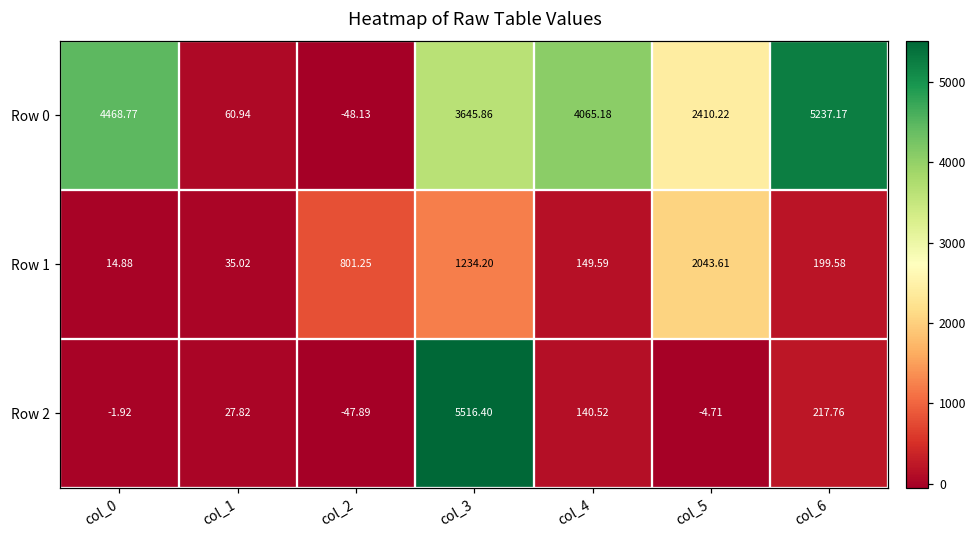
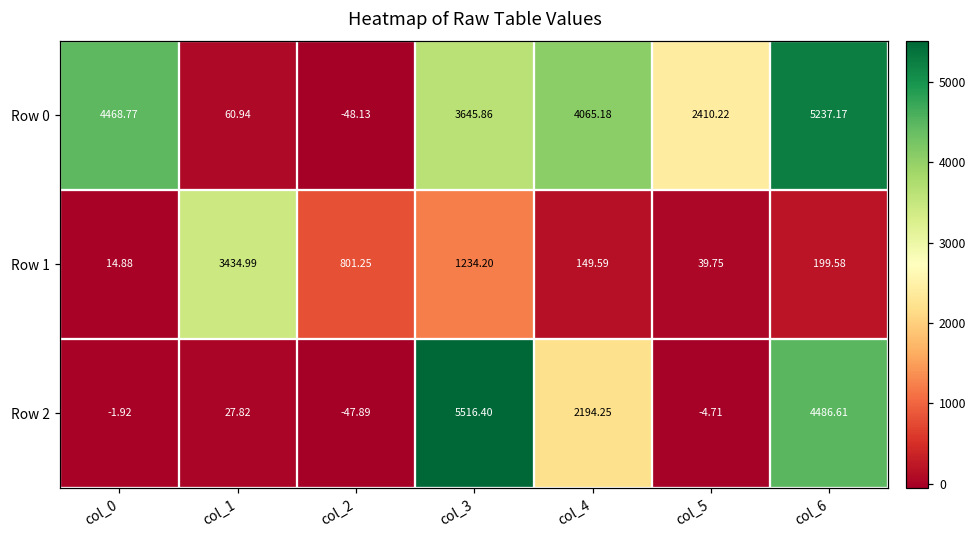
Row 1, col_1: 35.02 -> 3434.99
Row 1, col_5: 2043.61 -> 39.75
Row 2, col_4: 140.52 -> 2194.25
Row 2, col_6: 217.76 -> 4486.61
